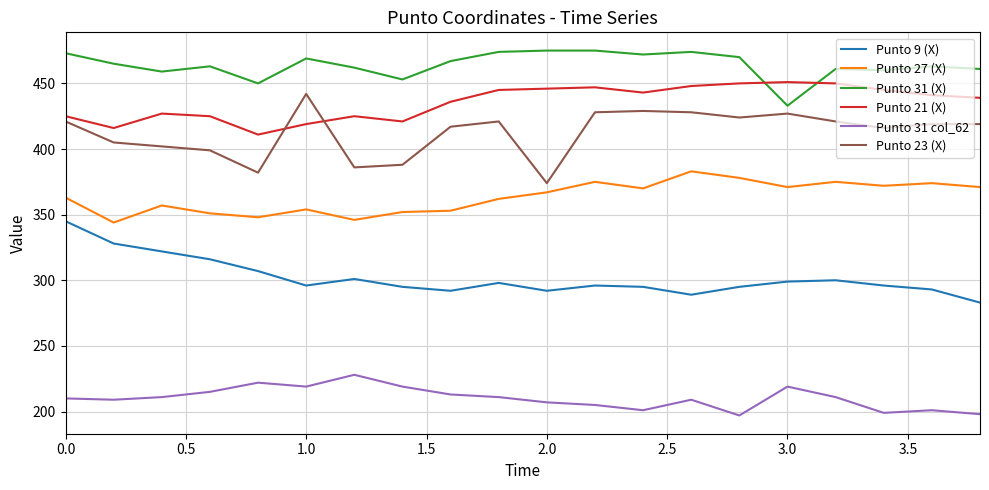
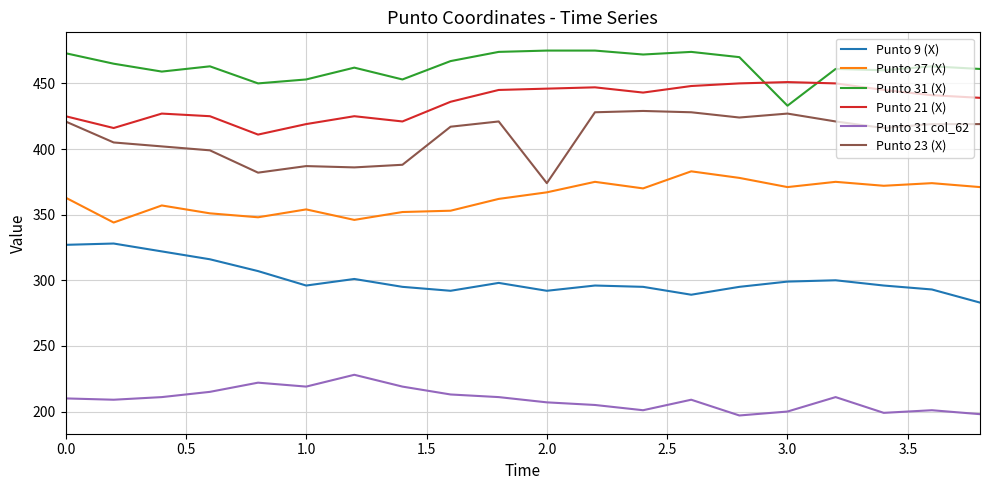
Punto 9 (X), 0.0: 345 -> 327
Punto 31 (X), 1.0: 469 -> 453
Punto 23 (X), 1.0: 442 -> 387
Punto 31 col_62, 3.0: 219 -> 200
